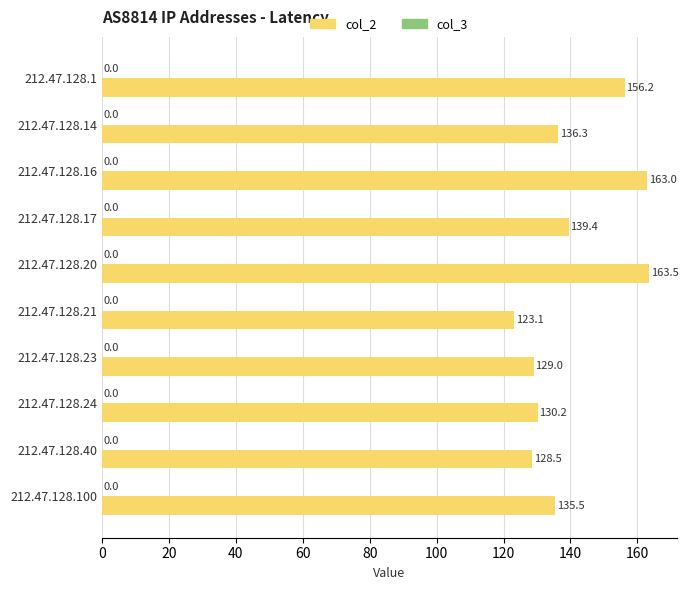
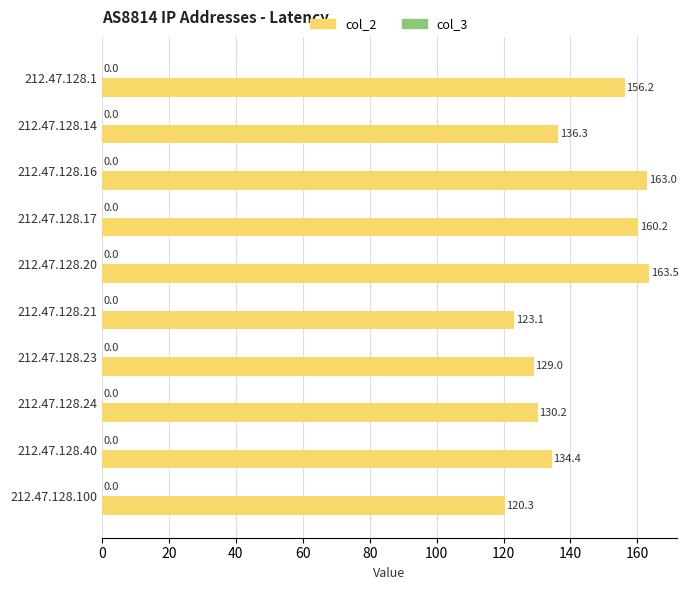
col_2, 212.47.128.17: 139.4 -> 160.2
col_2, 212.47.128.40: 128.5 -> 134.4
col_2, 212.47.128.100: 135.5 -> 120.3
